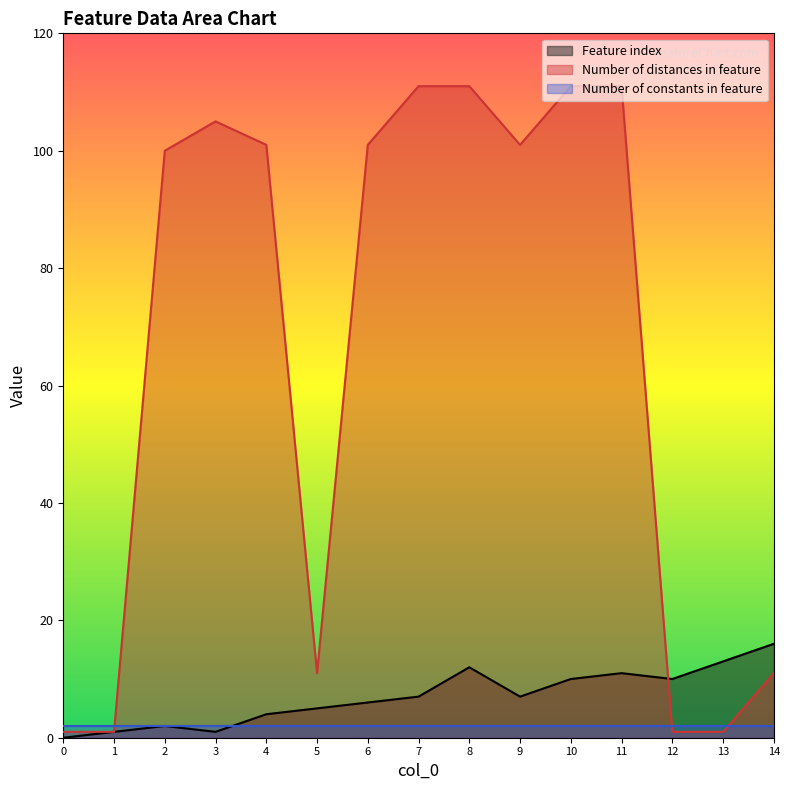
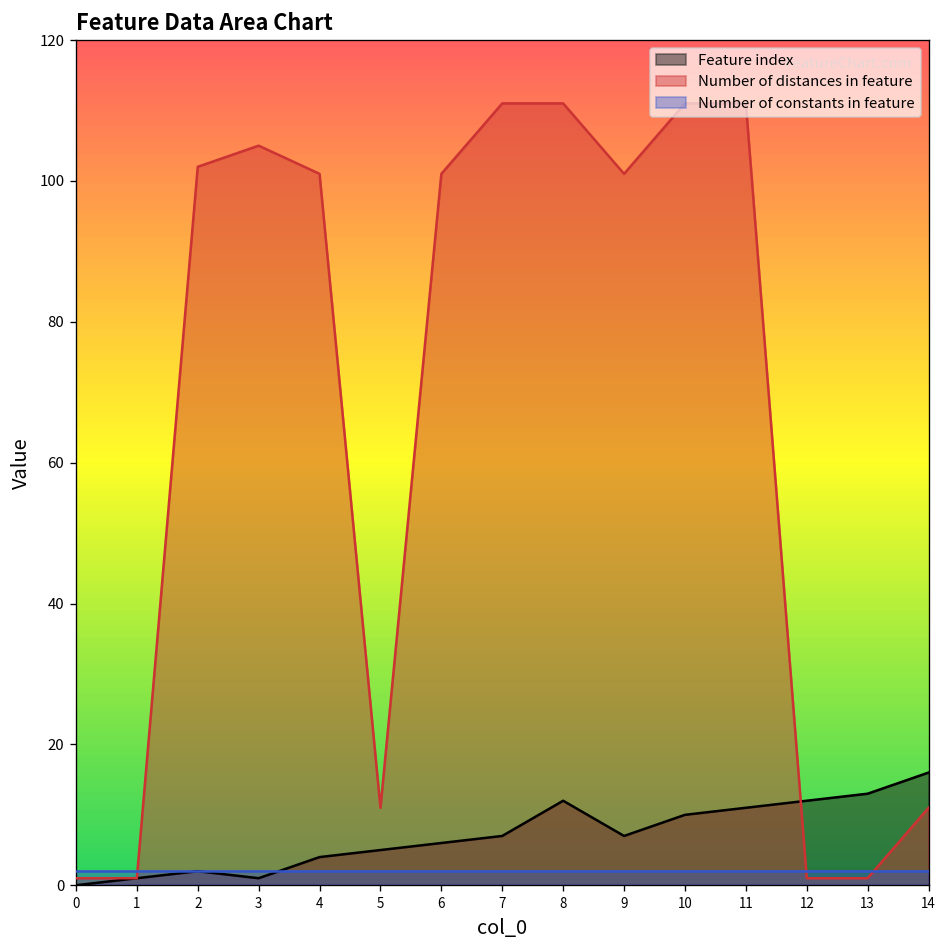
Number of distances in feature, 2: 100 -> 102
Feature index, 12: 10 -> 12
